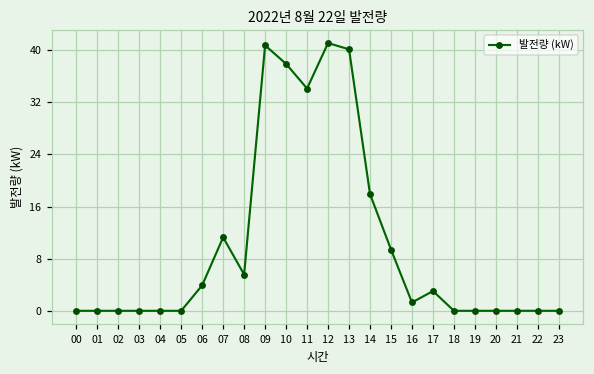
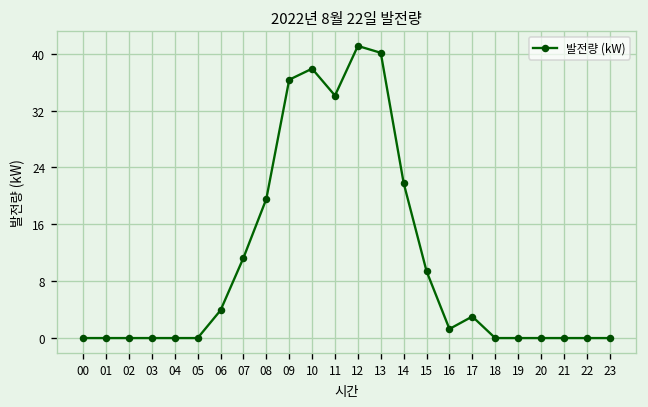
08: 6 -> 20
09: 41 -> 36
14: 18 -> 22
